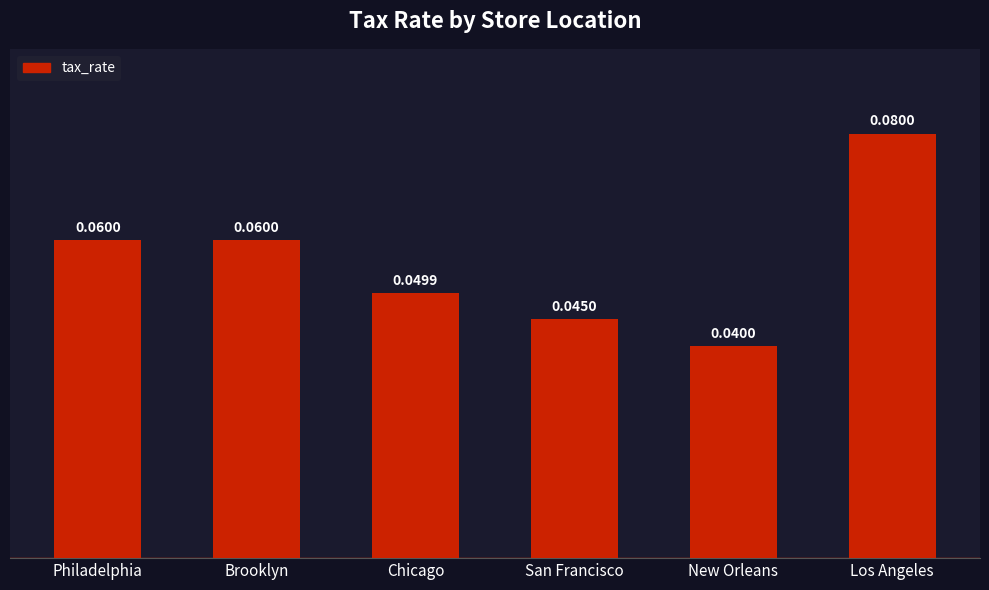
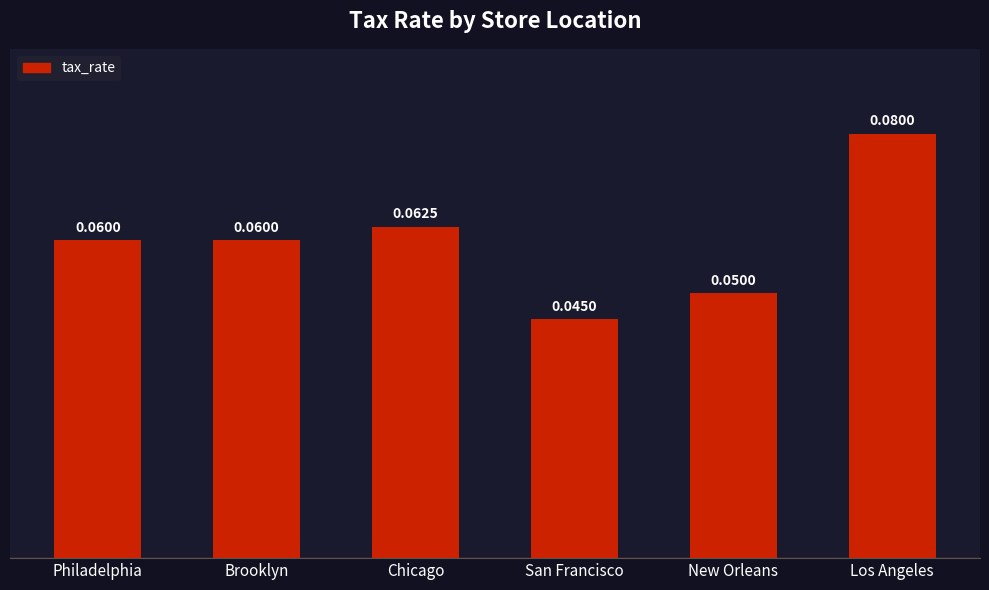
Chicago: 0.0499 -> 0.0625
New Orleans: 0.0400 -> 0.0500
